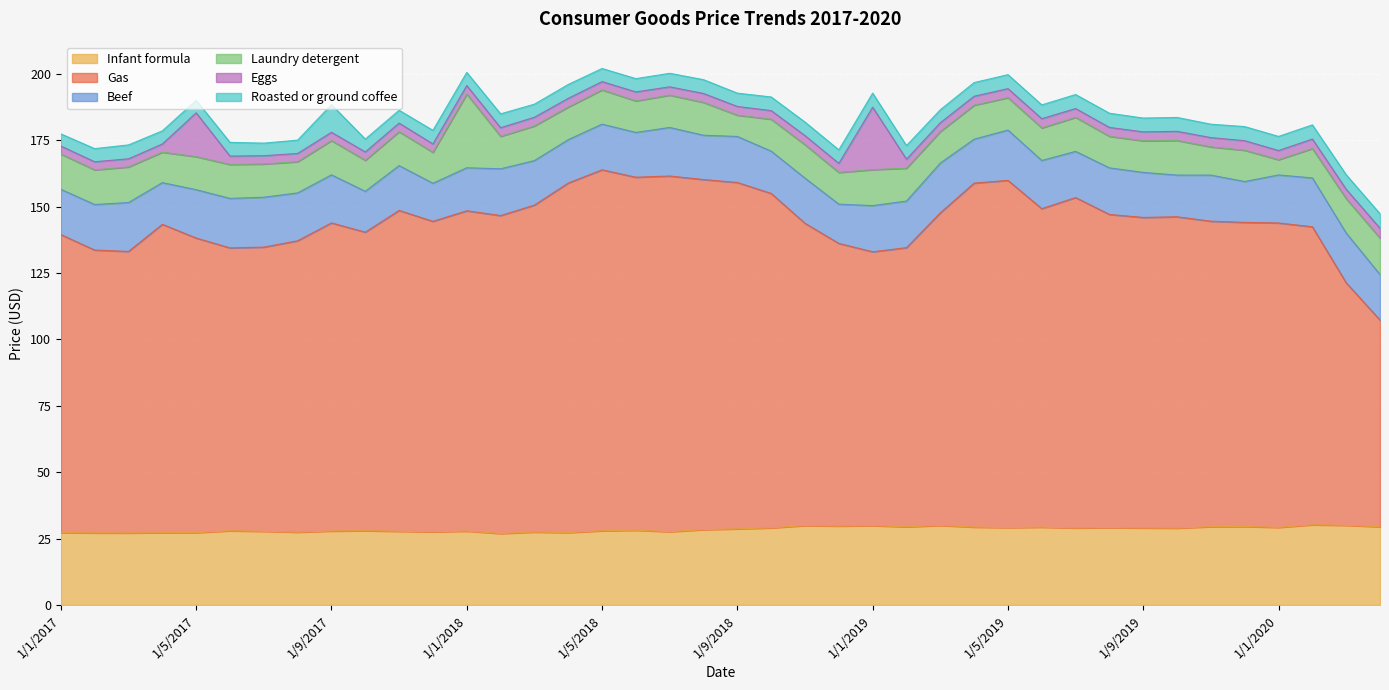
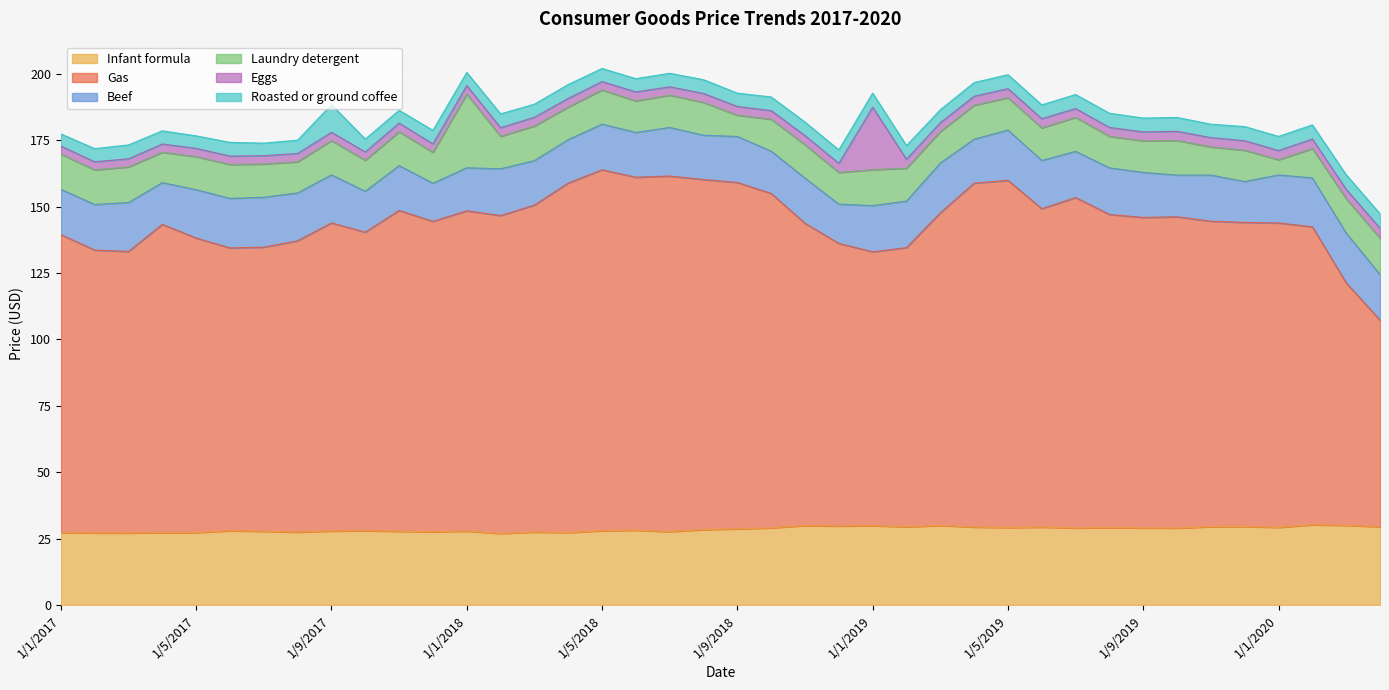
Eggs, 1/5/2017: 17 -> 3
